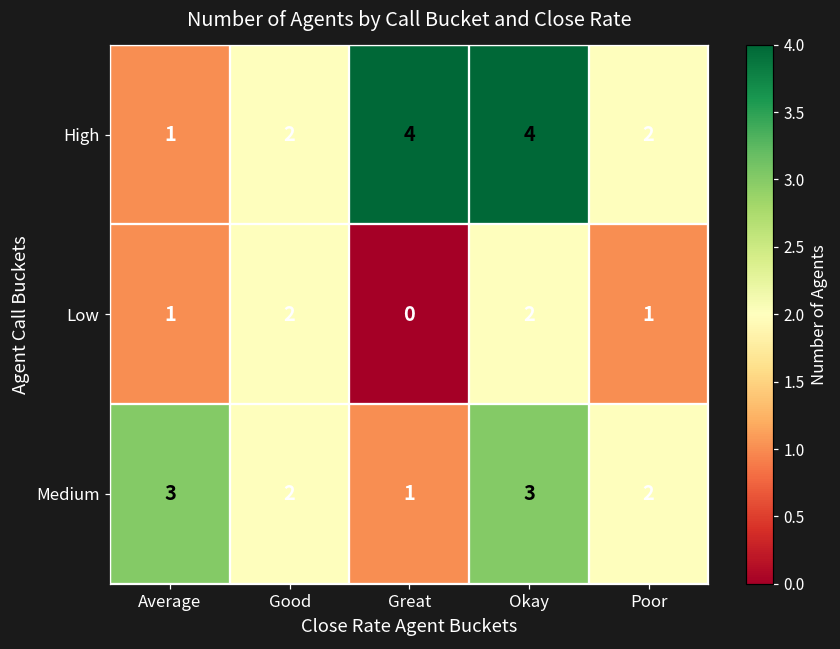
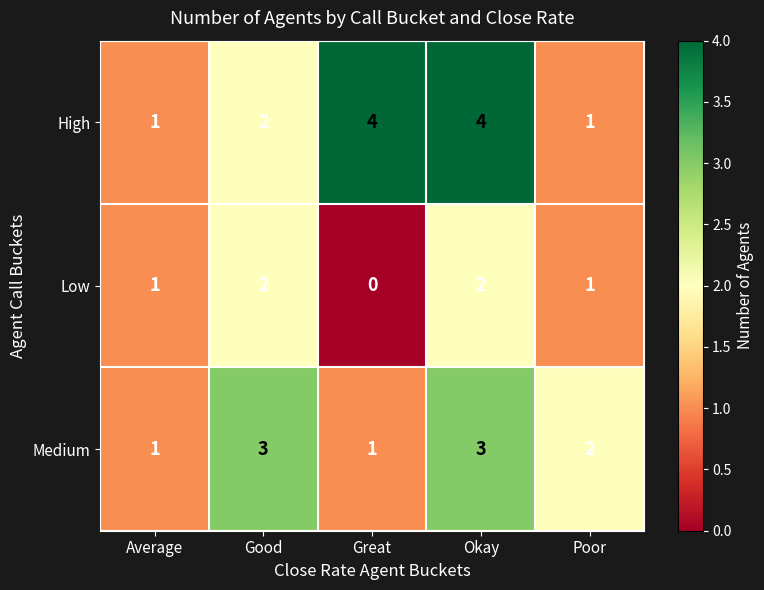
High, Poor: 2 -> 1
Medium, Average: 3 -> 1
Medium, Good: 2 -> 3
